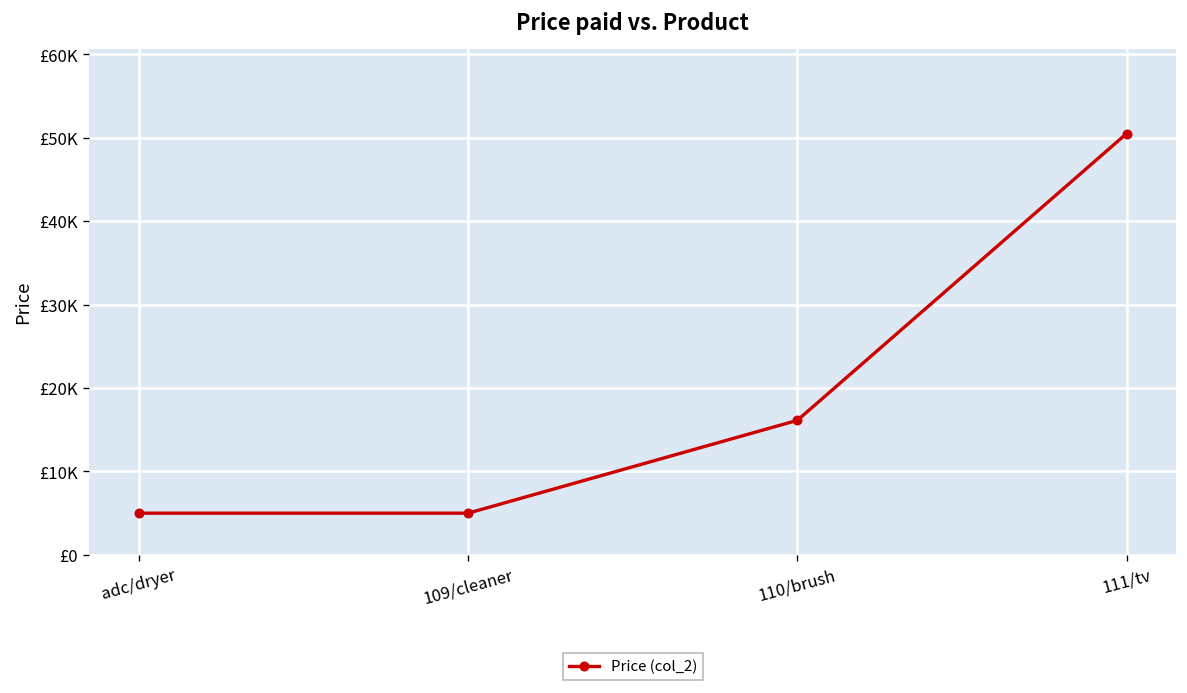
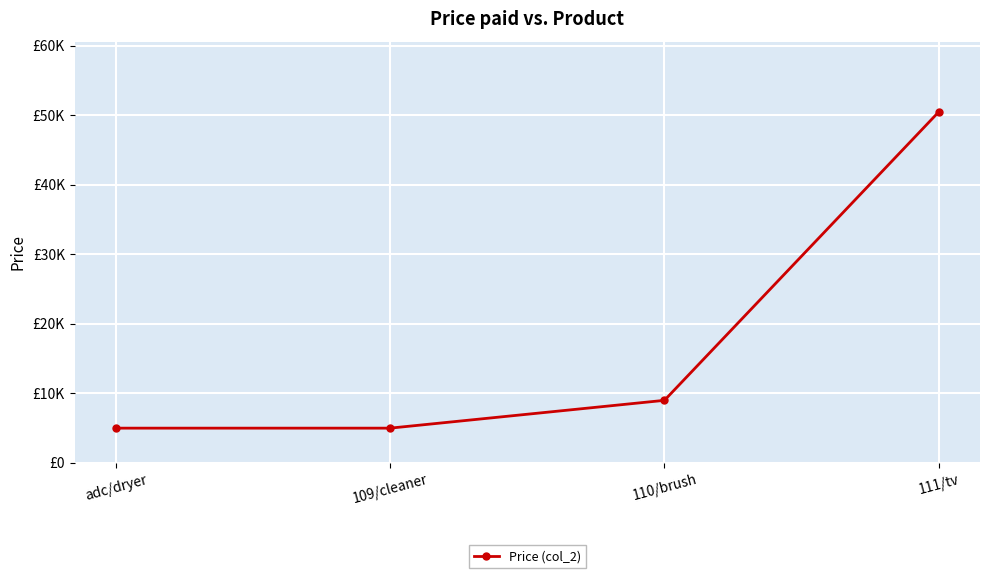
110/brush: £16000 -> £9000
